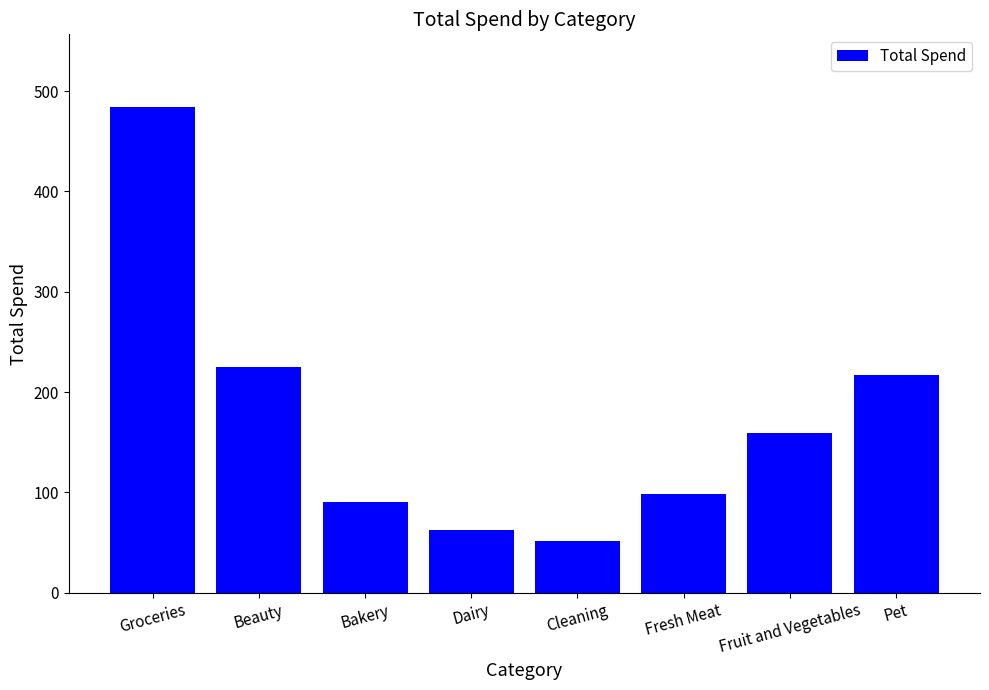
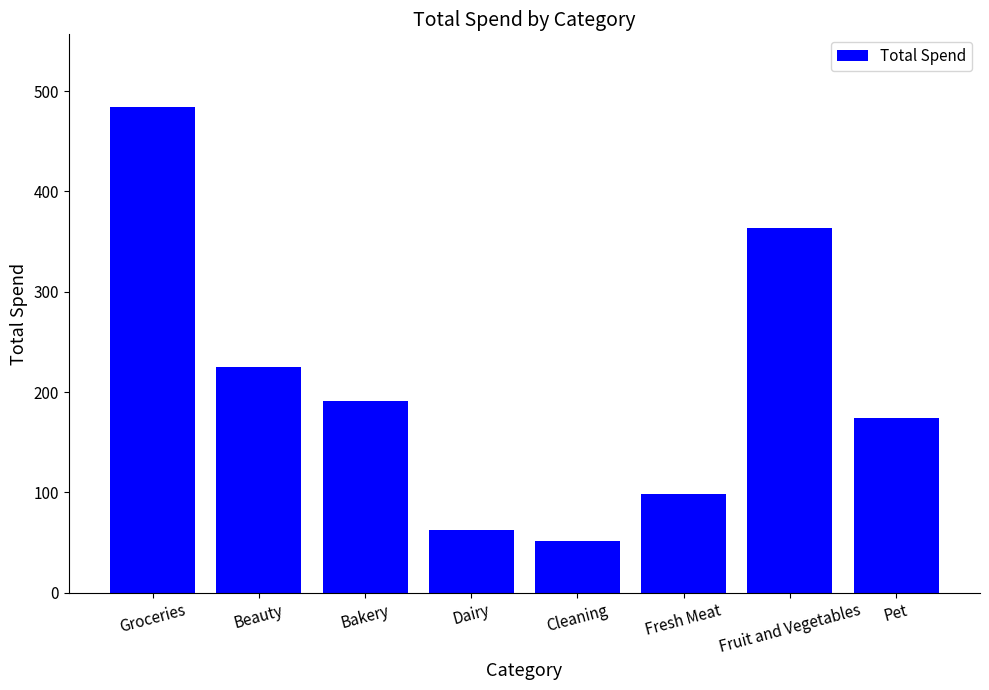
Bakery: 91 -> 191
Fruit and Vegetables: 160 -> 364
Pet: 217 -> 174
